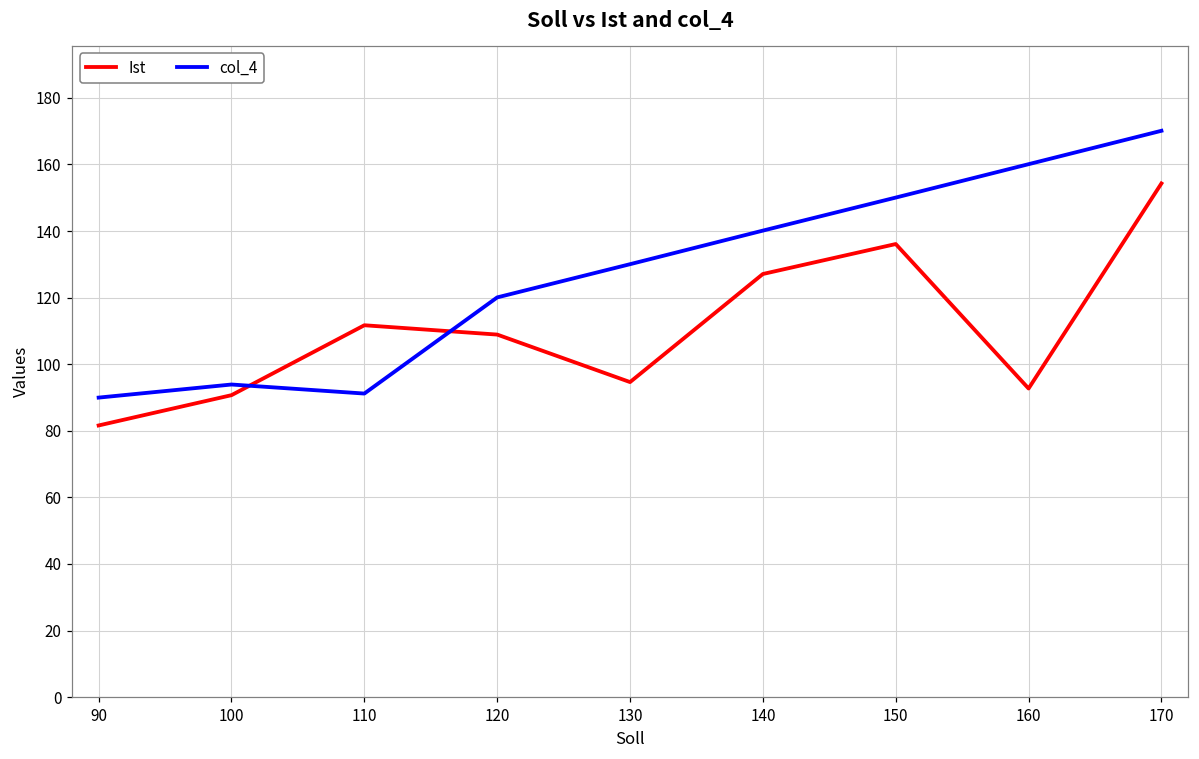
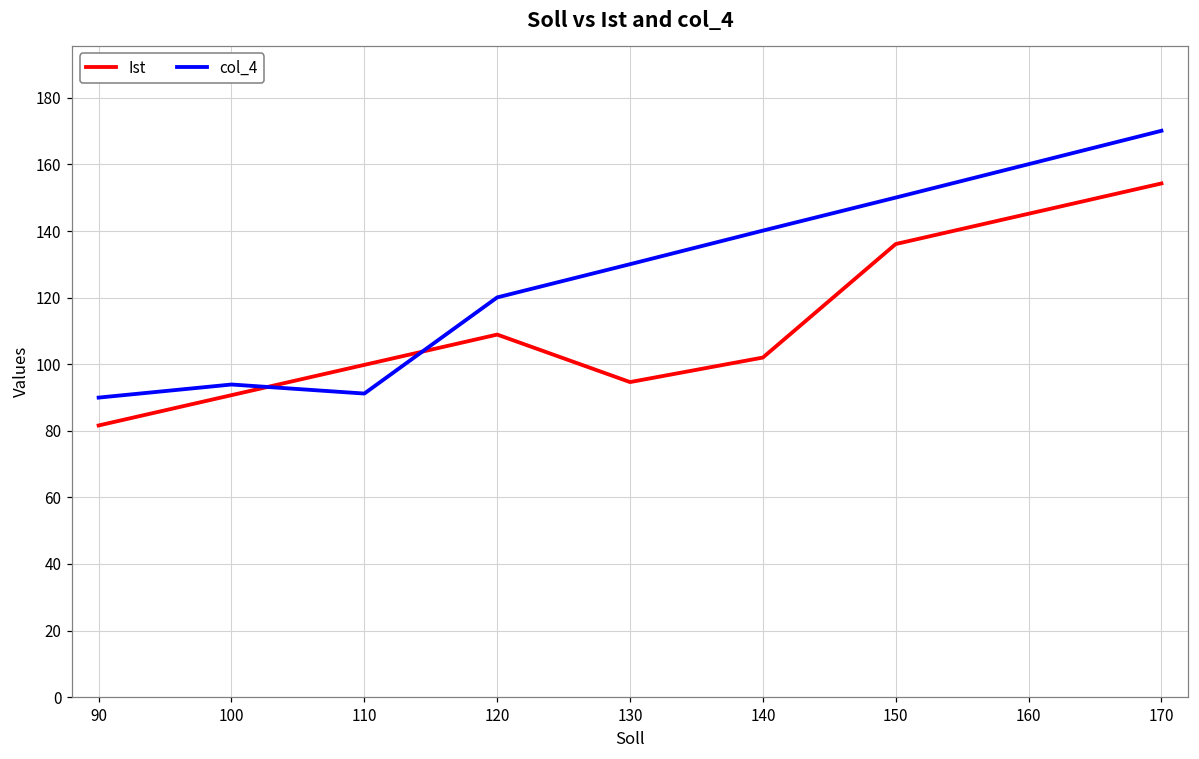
Ist, 110: 112 -> 100
Ist, 140: 127 -> 102
Ist, 160: 93 -> 145
